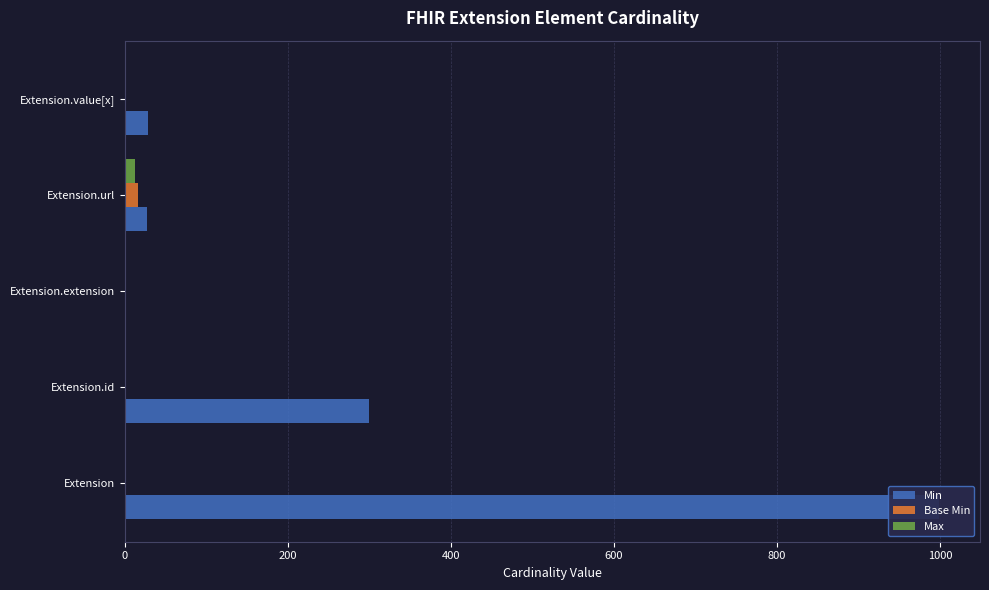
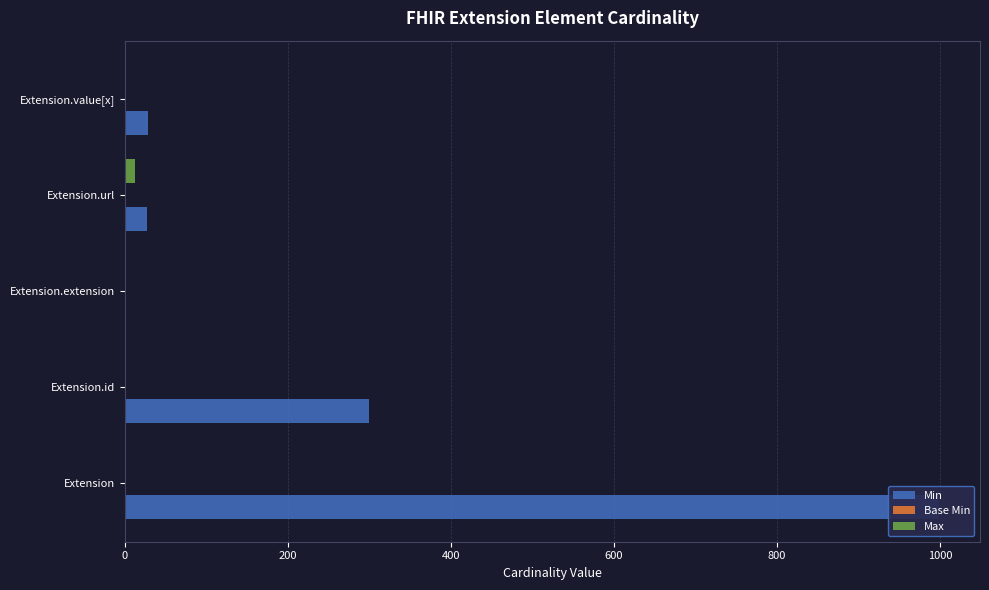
Base Min, Extension.url: 20 -> 0
